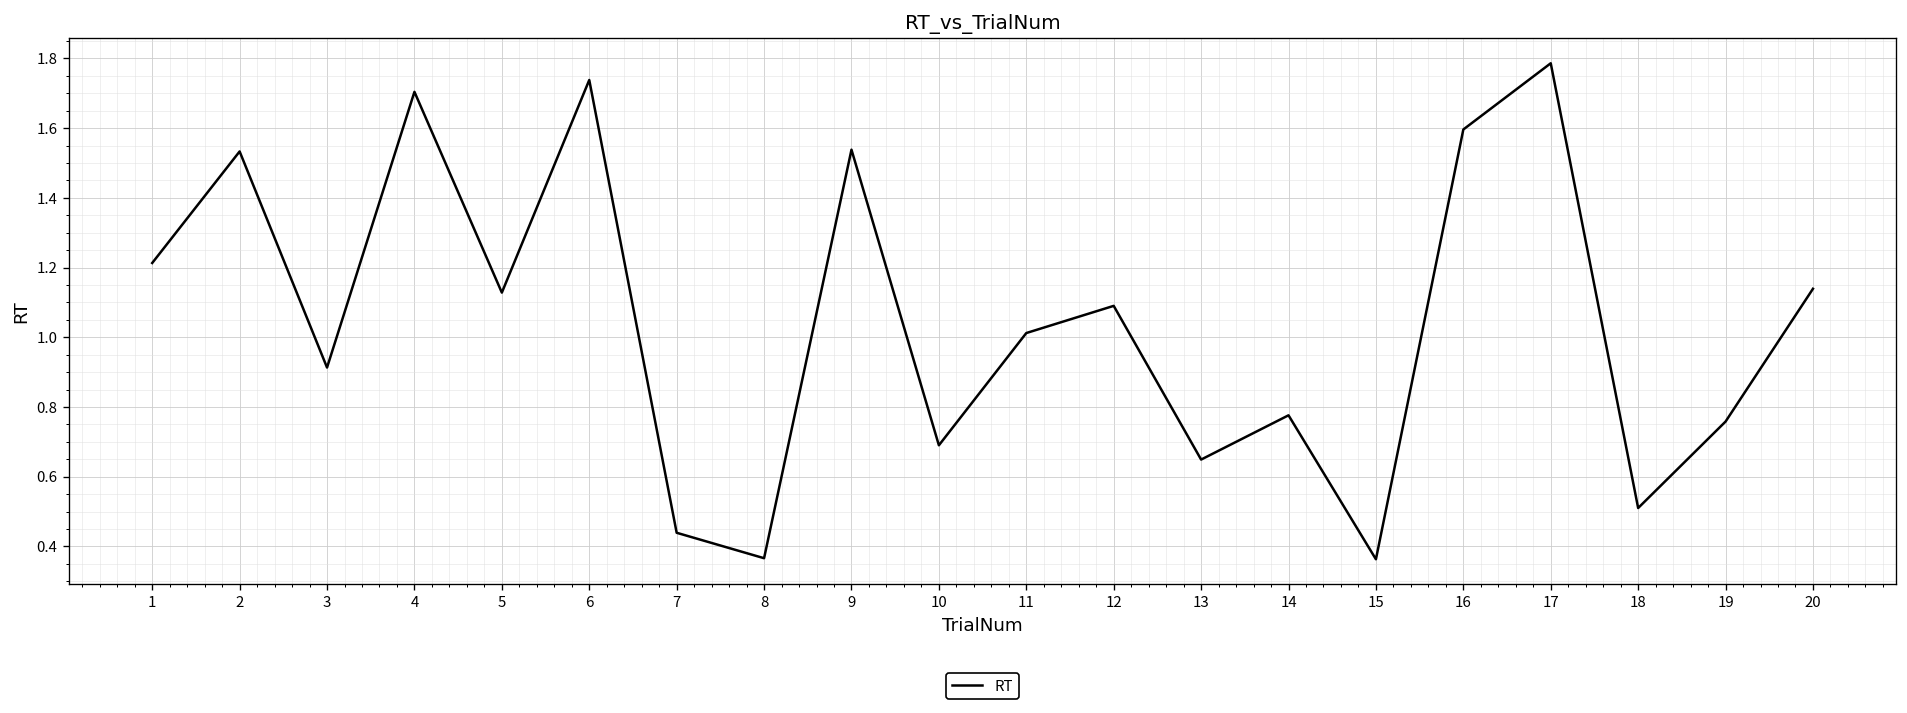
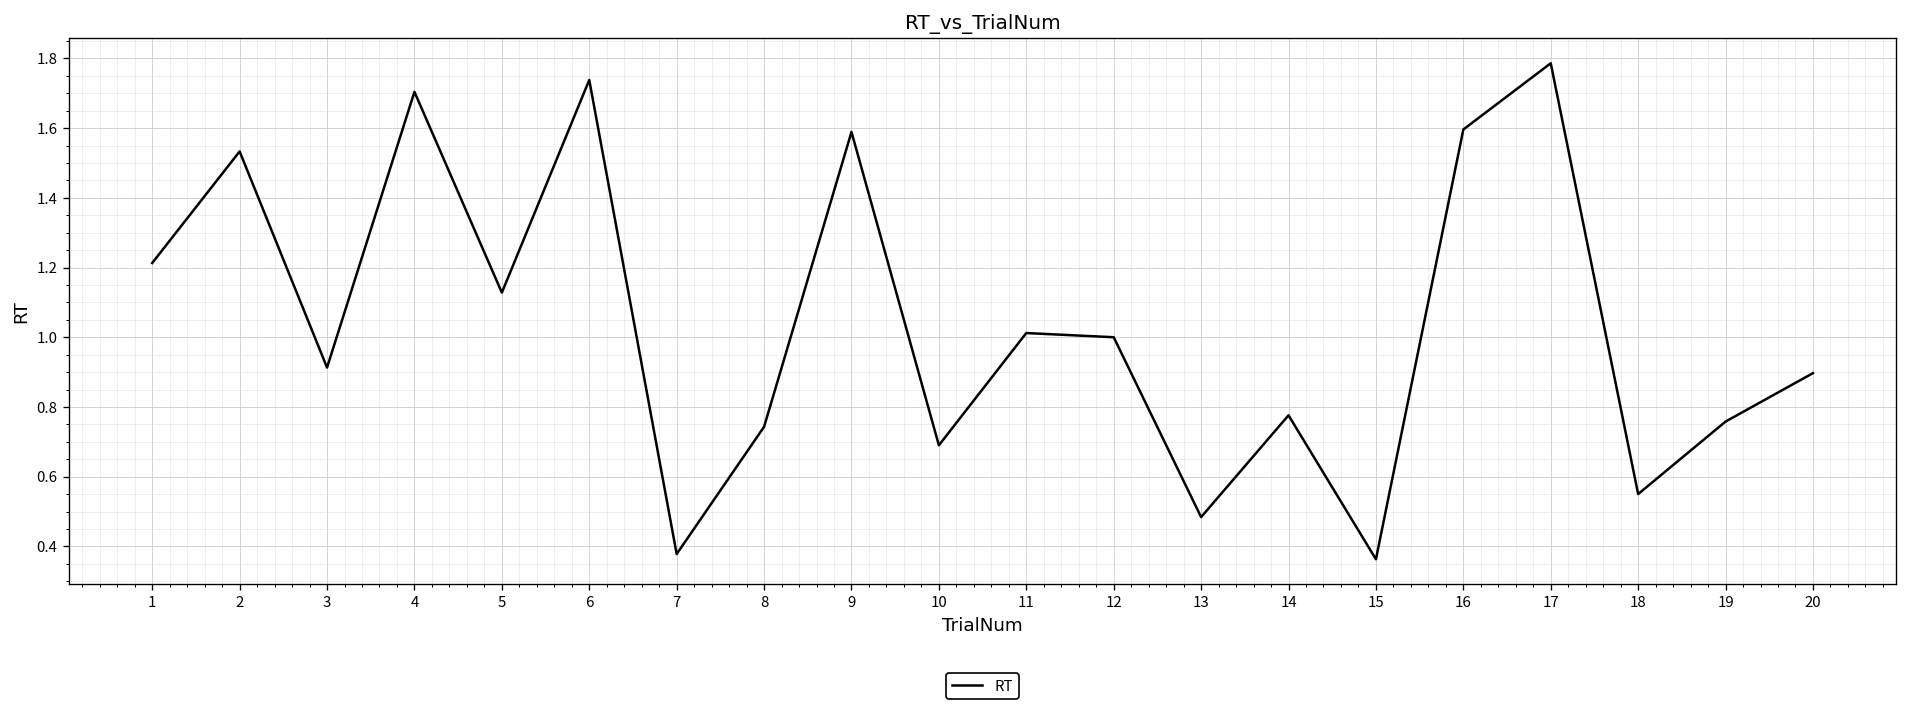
7: 0.44 -> 0.38
8: 0.37 -> 0.74
9: 1.54 -> 1.59
12: 1.09 -> 1.00
13: 0.65 -> 0.48
18: 0.51 -> 0.55
20: 1.14 -> 0.90
